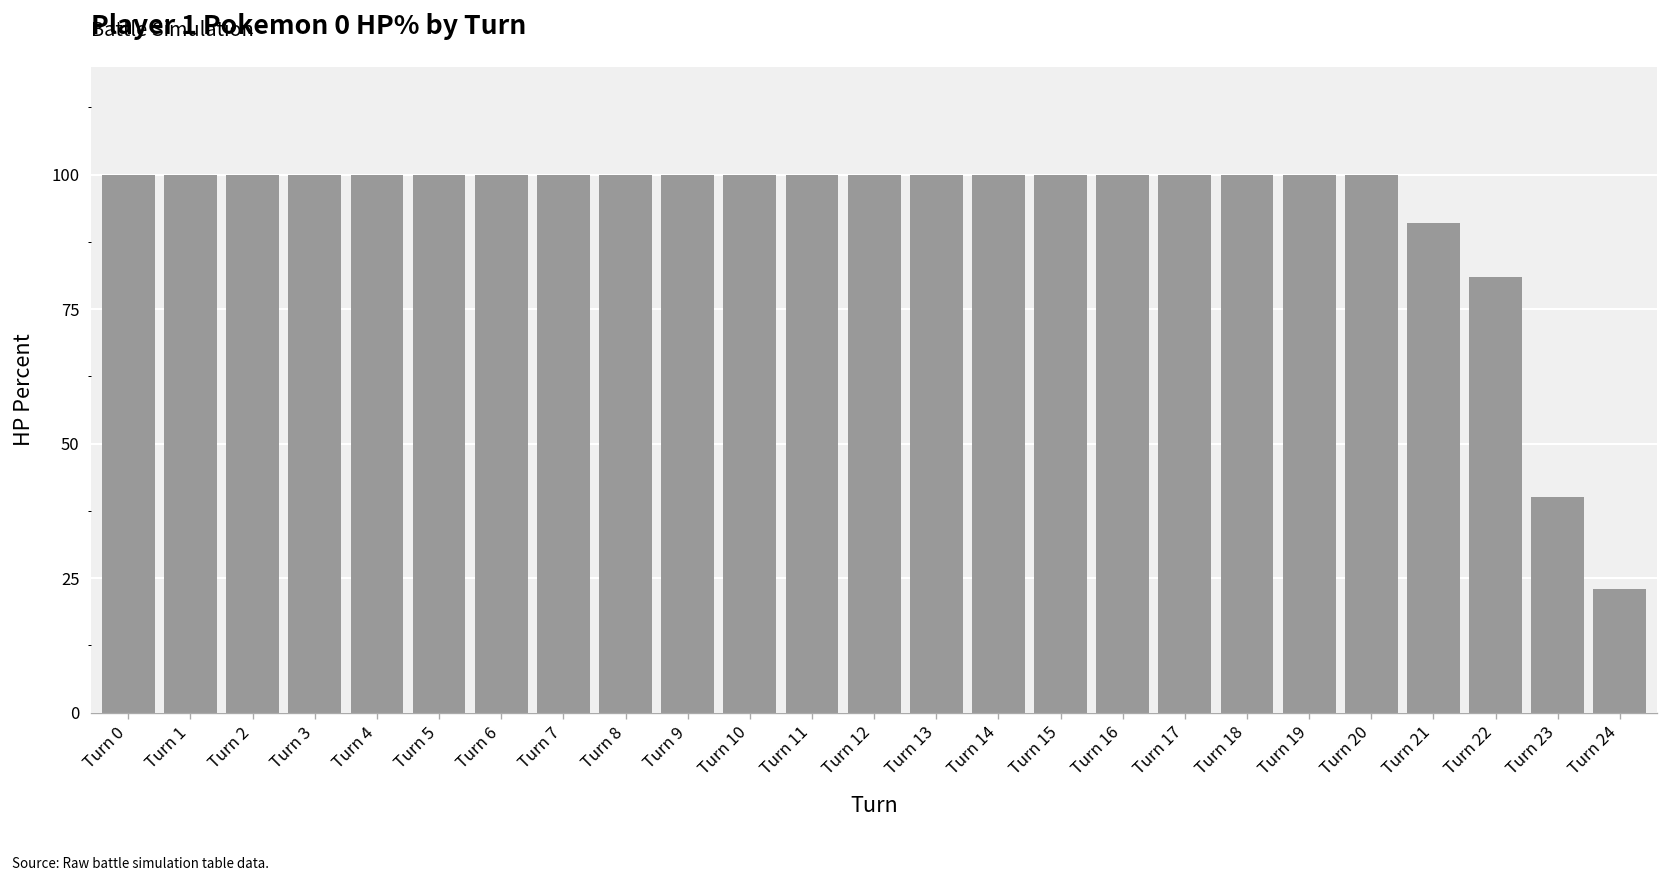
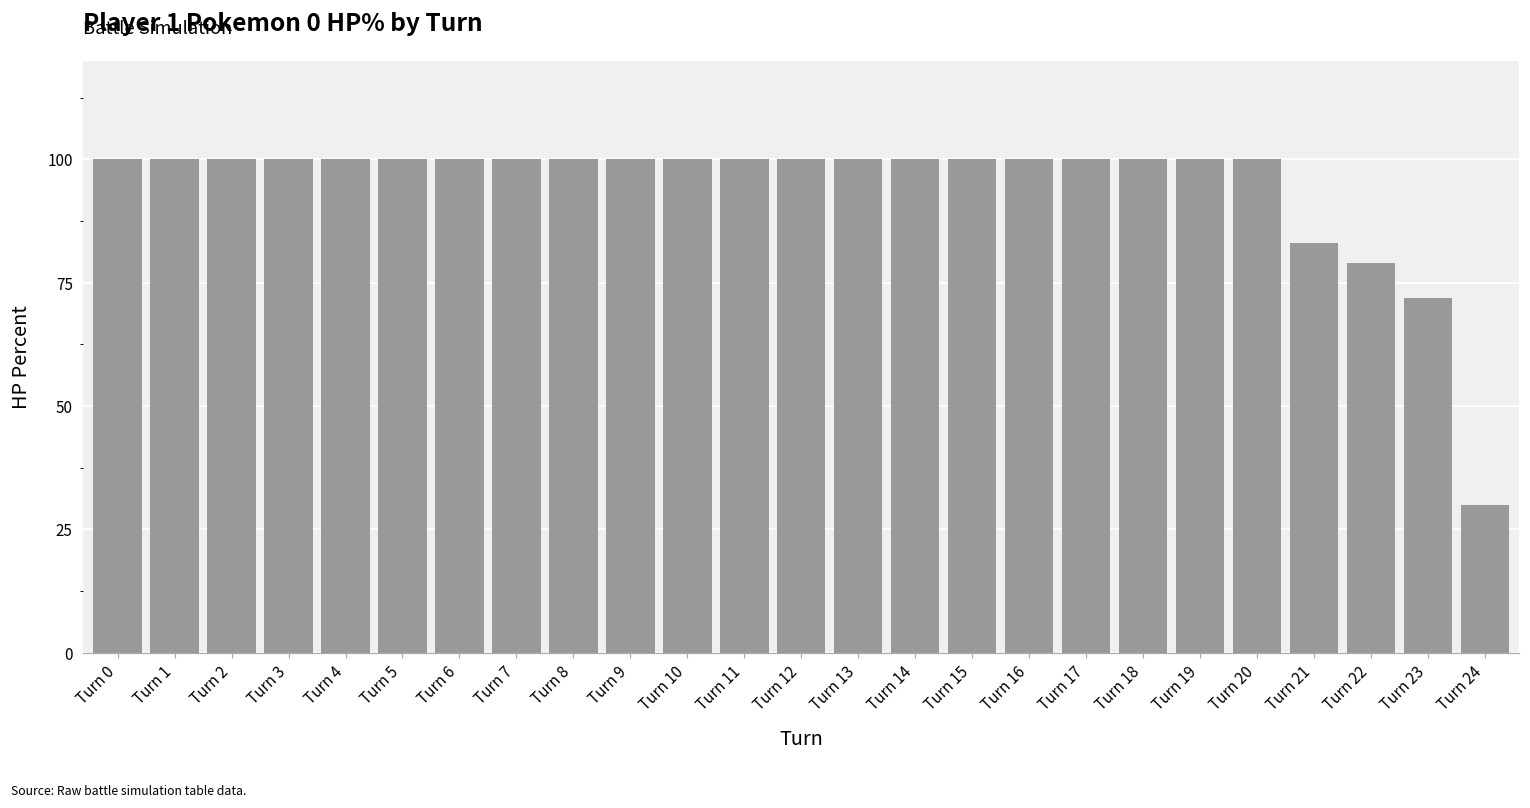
Turn 21: 91 -> 83
Turn 22: 81 -> 79
Turn 23: 40 -> 72
Turn 24: 23 -> 30
